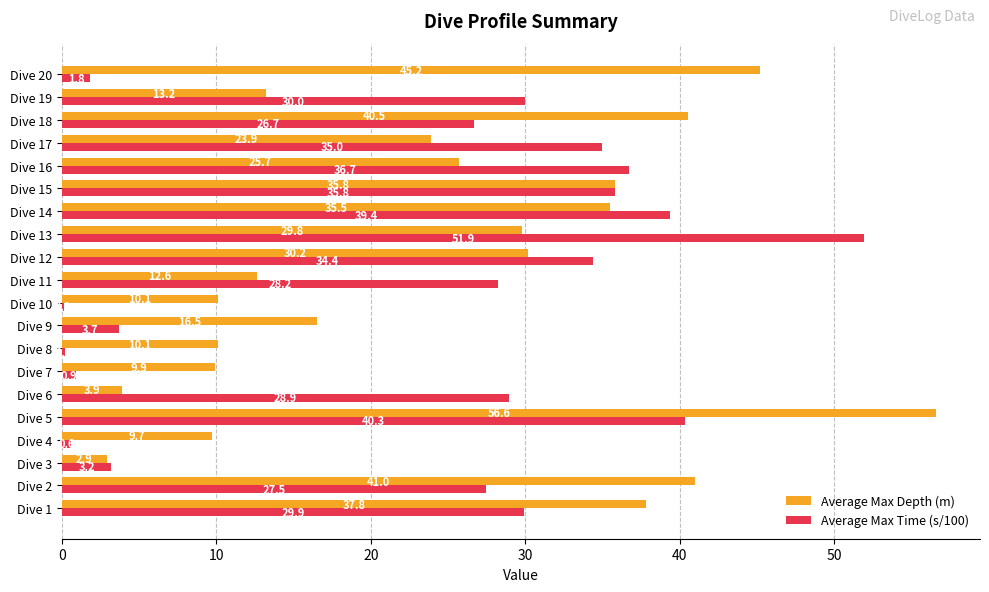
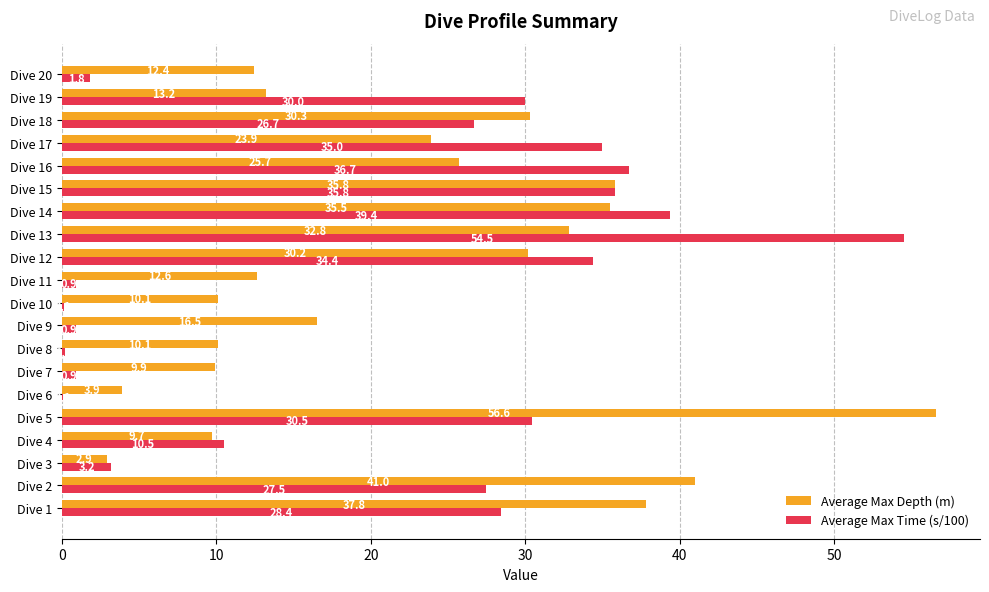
Average Max Depth (m), Dive 20: 45.2 -> 12.4
Average Max Depth (m), Dive 18: 40.5 -> 30.3
Average Max Depth (m), Dive 13: 29.8 -> 32.8
Average Max Time (s/100), Dive 13: 51.9 -> 54.5
Average Max Time (s/100), Dive 11: 28.2 -> 0.9
Average Max Time (s/100), Dive 9: 3.7 -> 0.9
Average Max Time (s/100), Dive 6: 28.9 -> 0.1
Average Max Time (s/100), Dive 5: 40.3 -> 30.5
Average Max Time (s/100), Dive 4: 0.6 -> 10.5
Average Max Time (s/100), Dive 1: 29.9 -> 28.4
